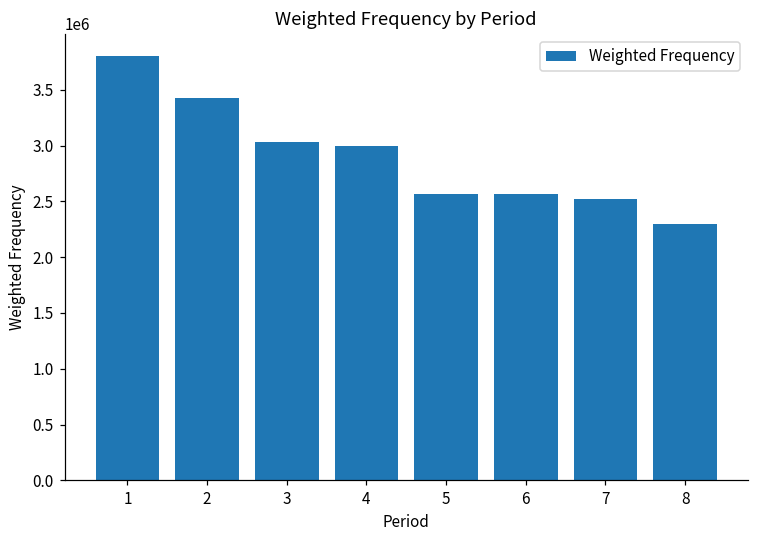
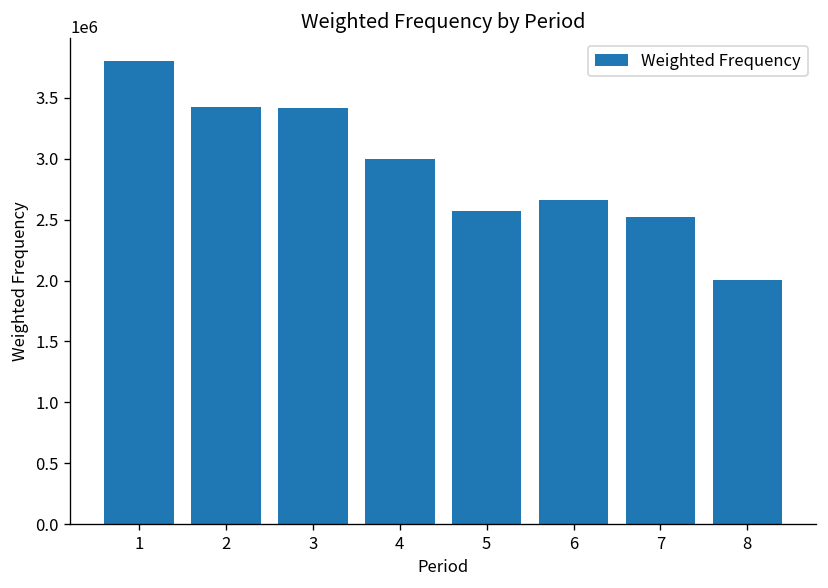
3: 3030000 -> 3420000
6: 2570000 -> 2660000
8: 2300000 -> 2010000
